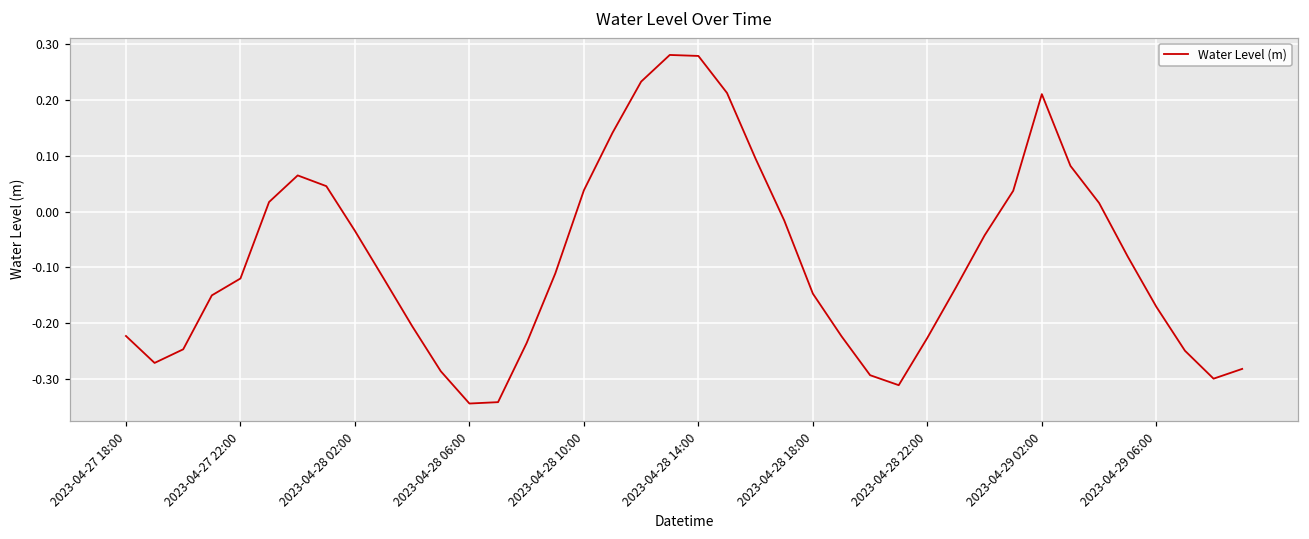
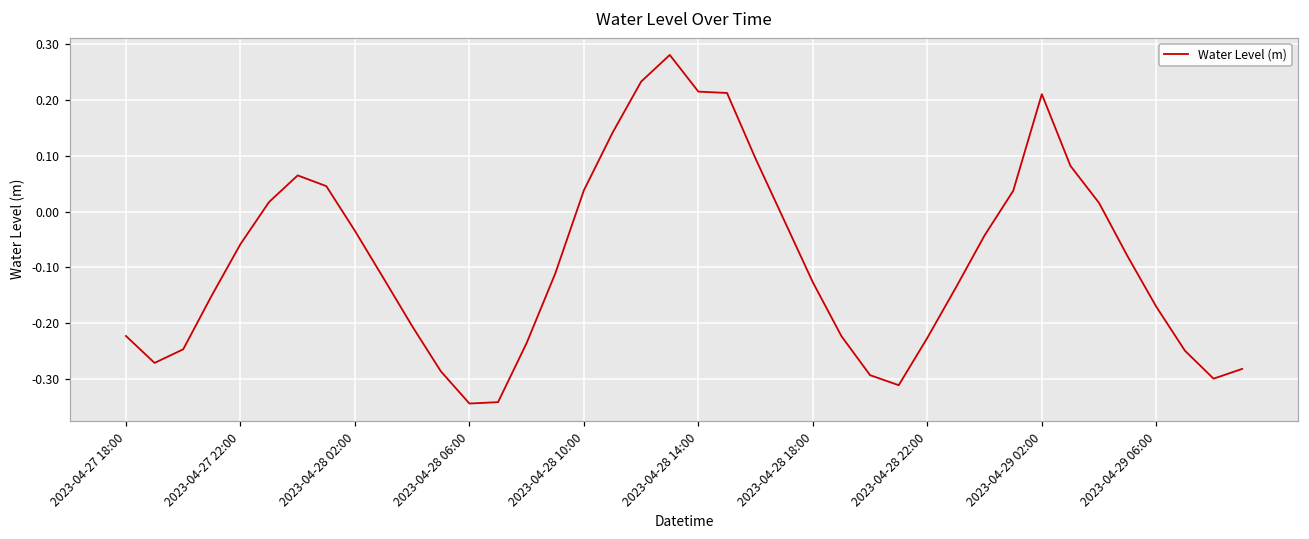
2023-04-27 22:00: -0.12 -> -0.06
2023-04-28 14:00: 0.28 -> 0.21
2023-04-28 18:00: -0.15 -> -0.13
